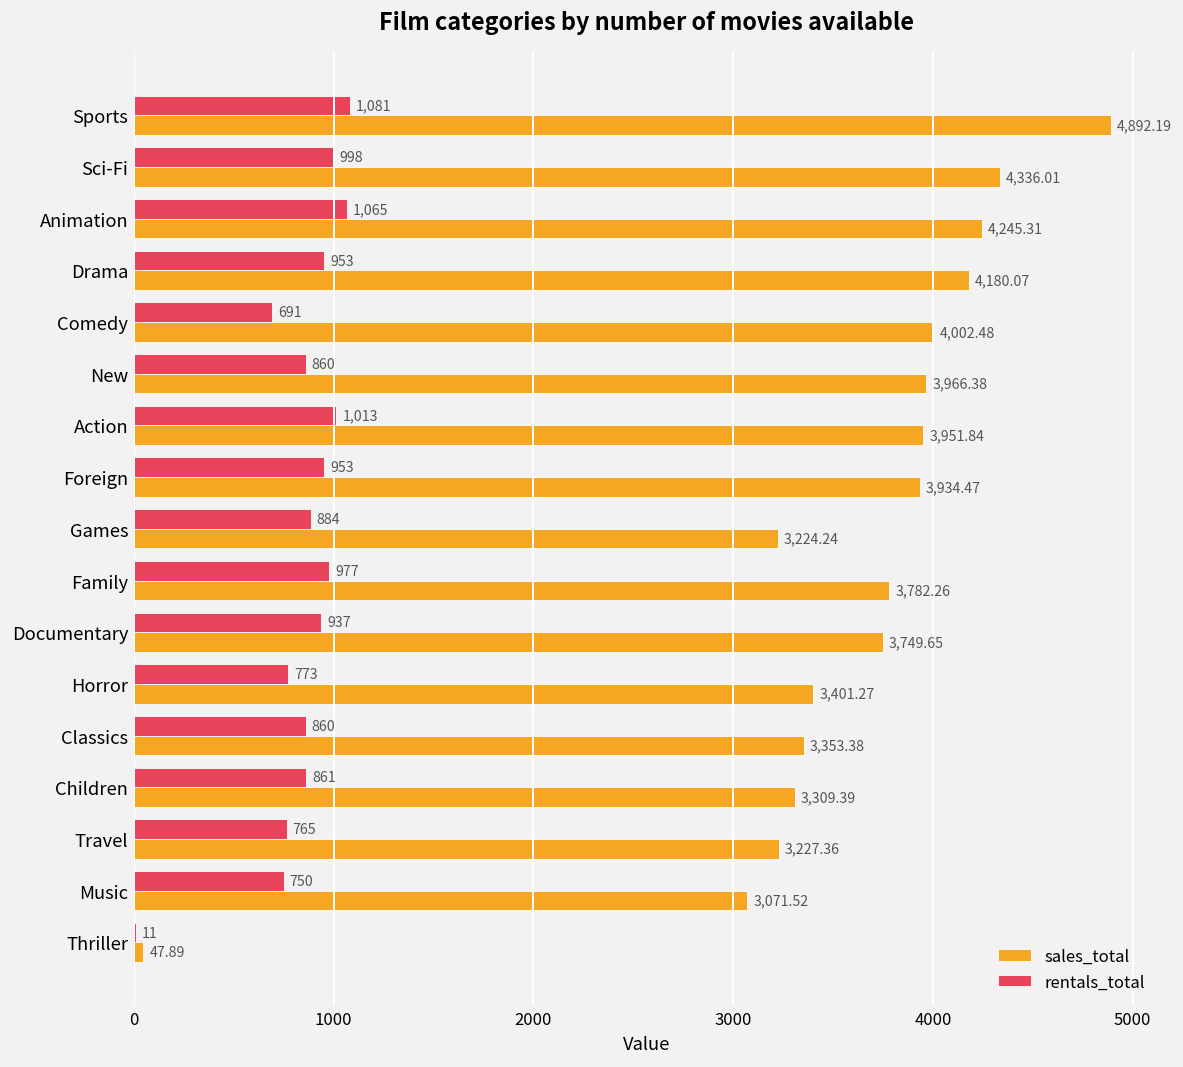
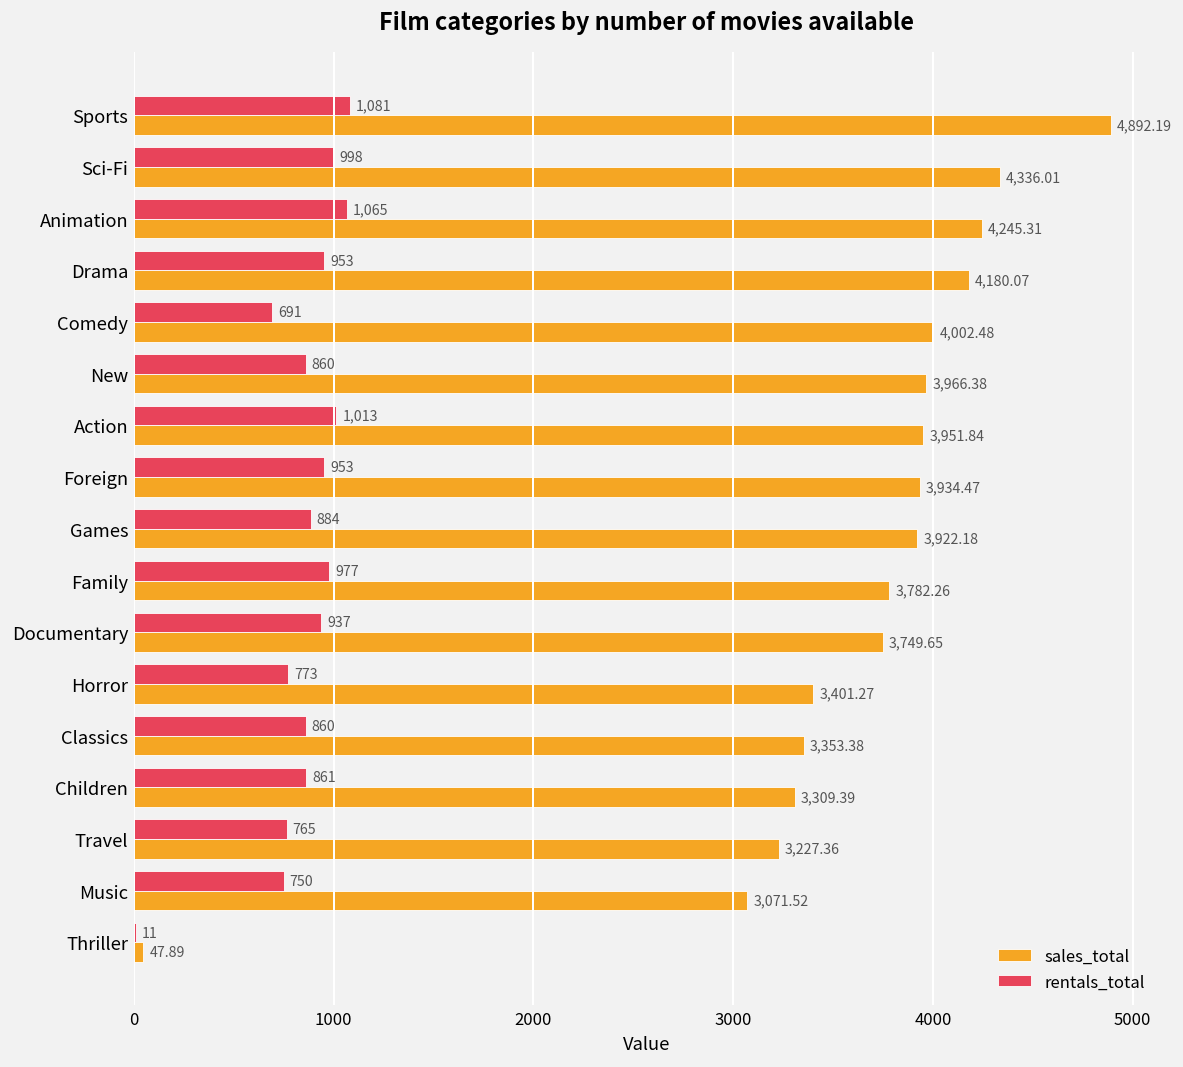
sales_total, Games: 3,224.24 -> 3,922.18
